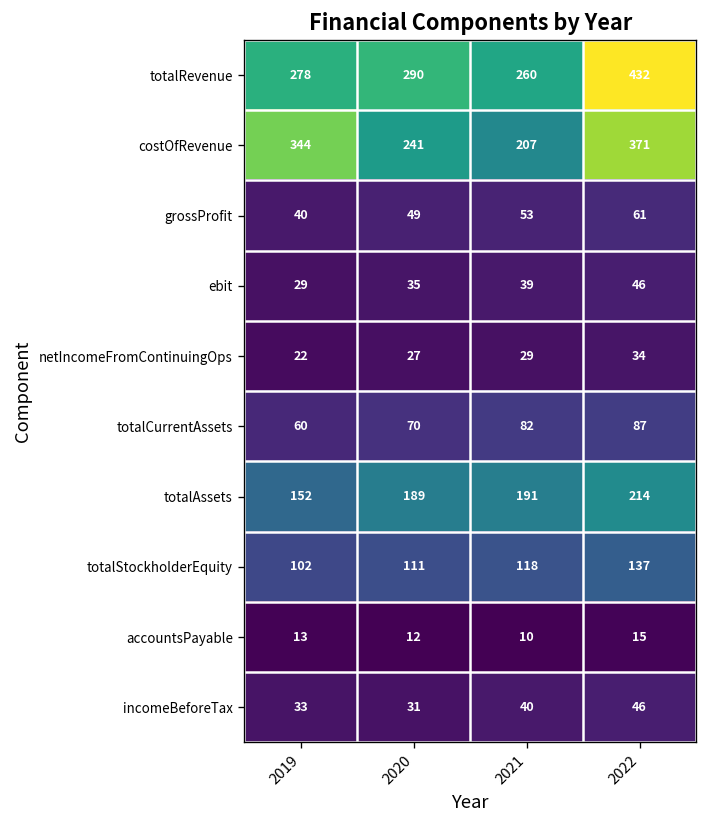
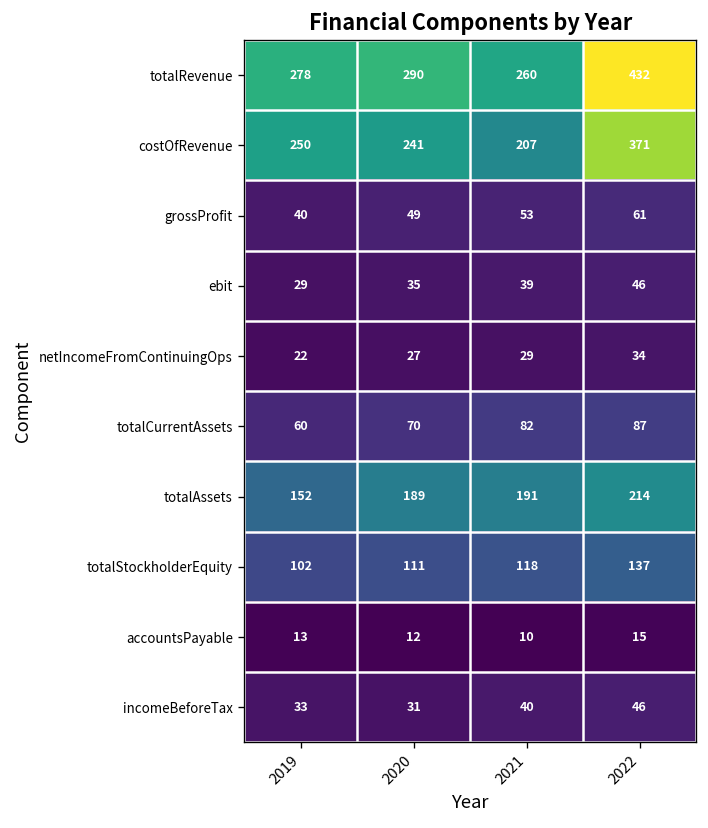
costOfRevenue, 2019: 344 -> 250
